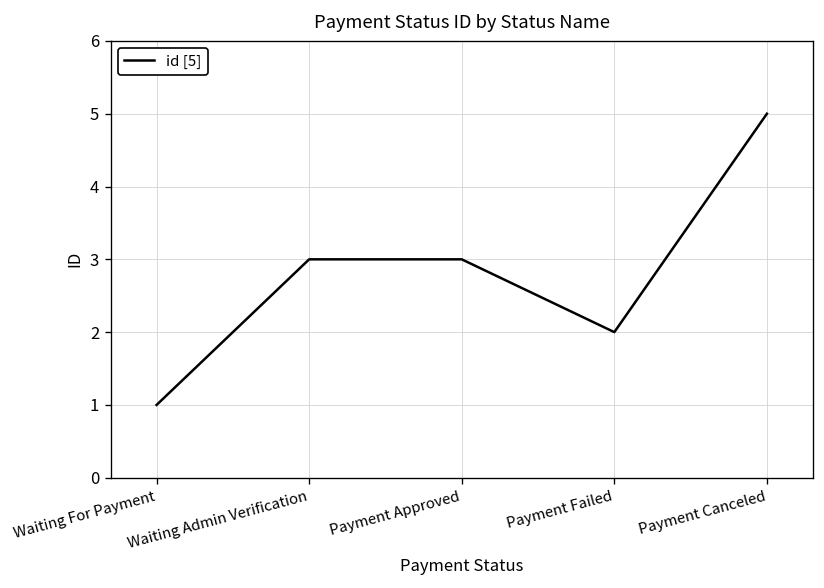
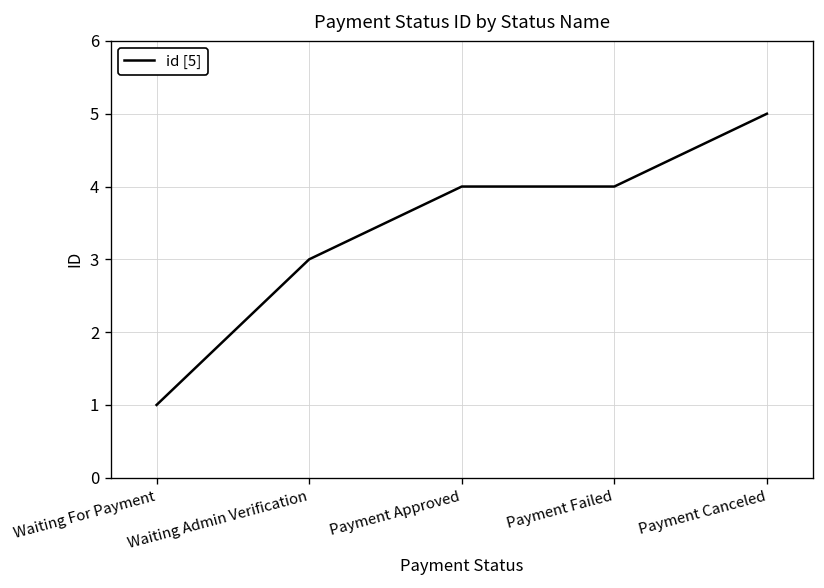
Payment Approved: 3 -> 4
Payment Failed: 2 -> 4
